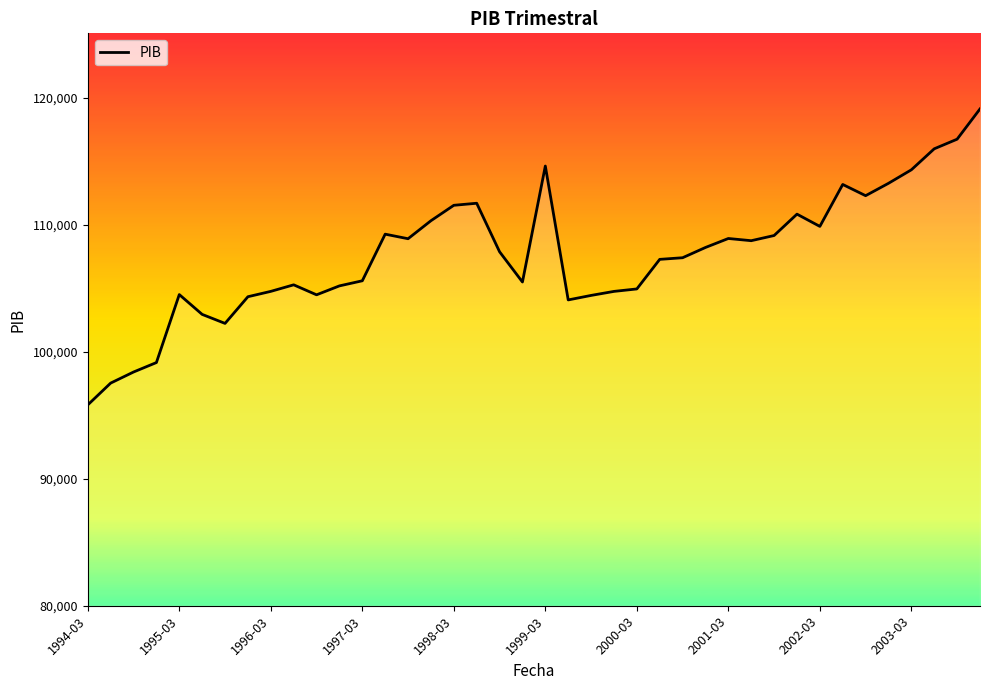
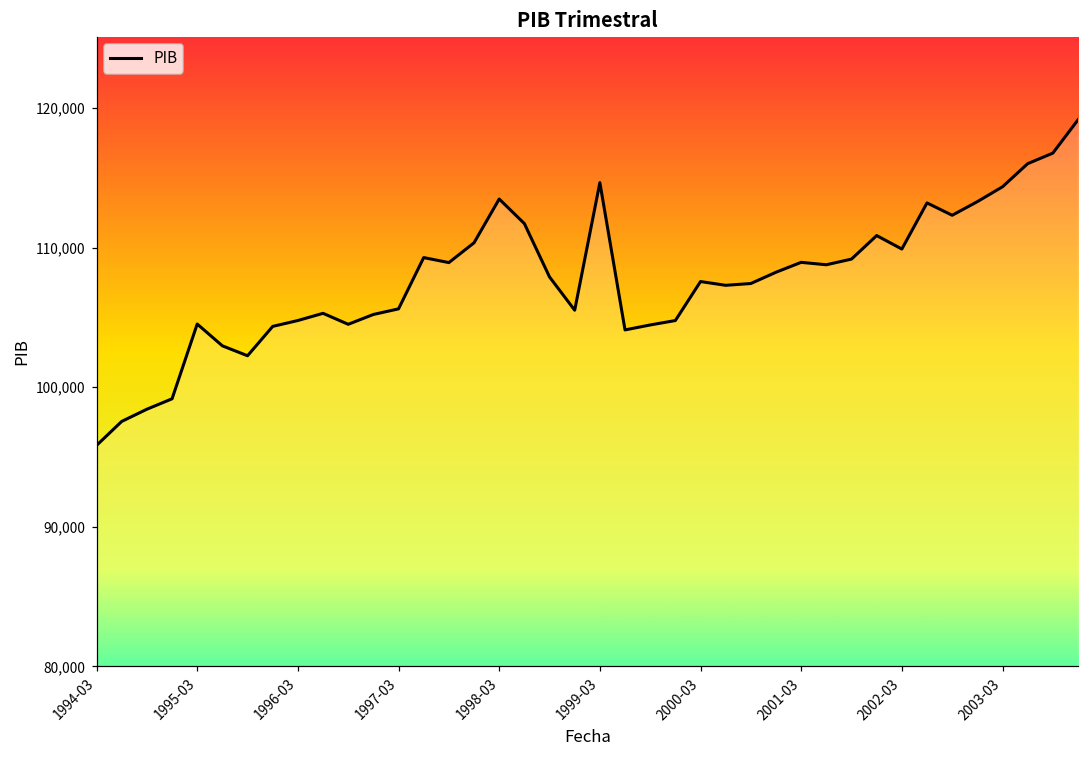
1998-03: 111,600 -> 113,500
2000-03: 105,000 -> 107,600
